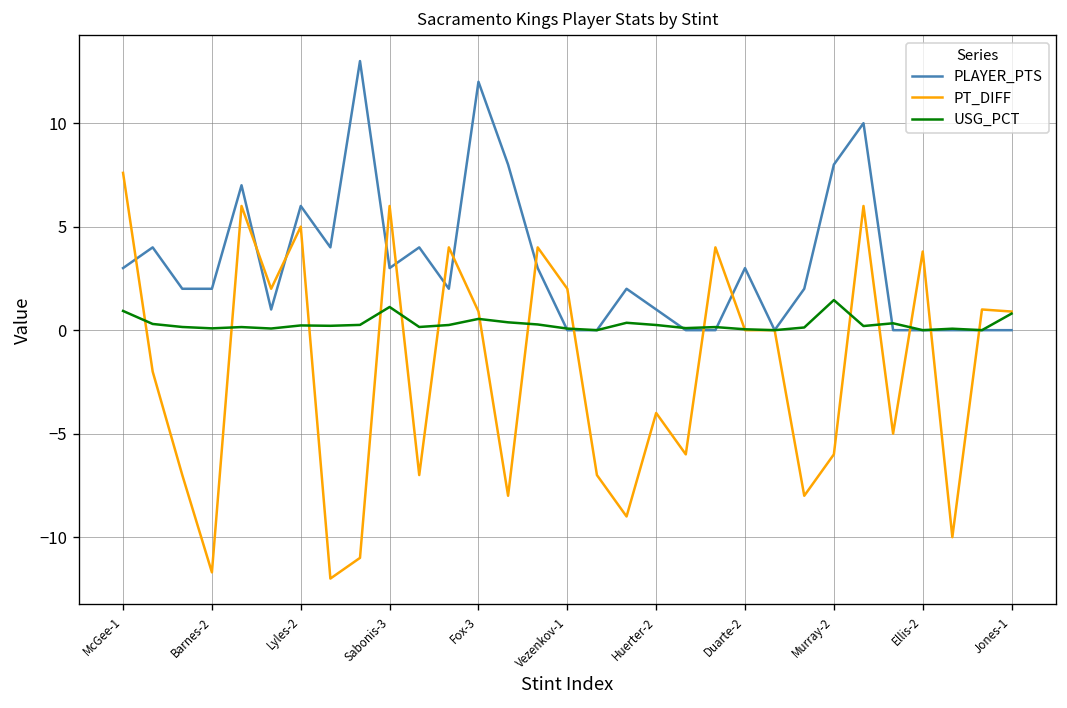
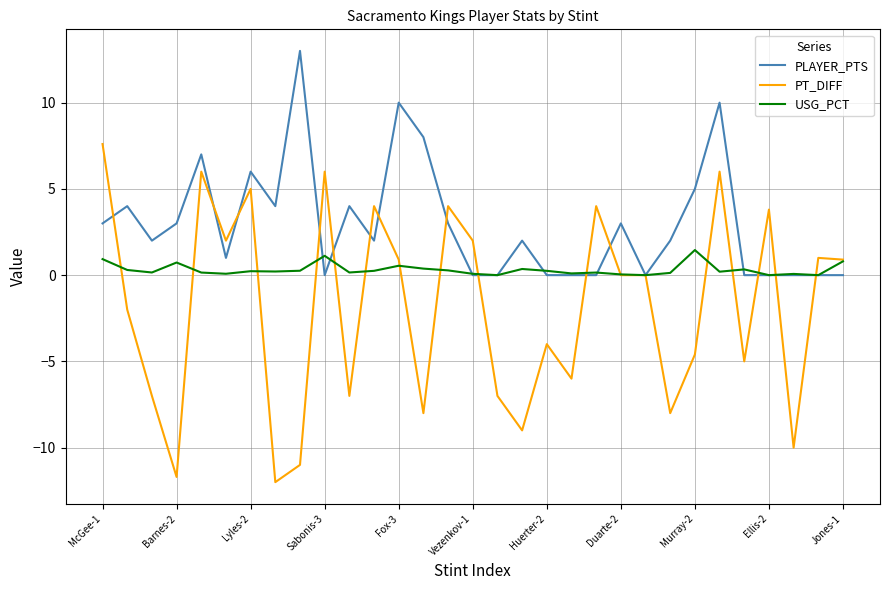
PLAYER_PTS, Barnes-2: 2 -> 3
USG_PCT, Barnes-2: 0.1 -> 0.7
PLAYER_PTS, Sabonis-3: 3 -> 0
PLAYER_PTS, Fox-3: 12 -> 10
PLAYER_PTS, Huerter-2: 1 -> 0
PLAYER_PTS, Murray-2: 8 -> 5
PT_DIFF, Murray-2: -6.0 -> -4.6
